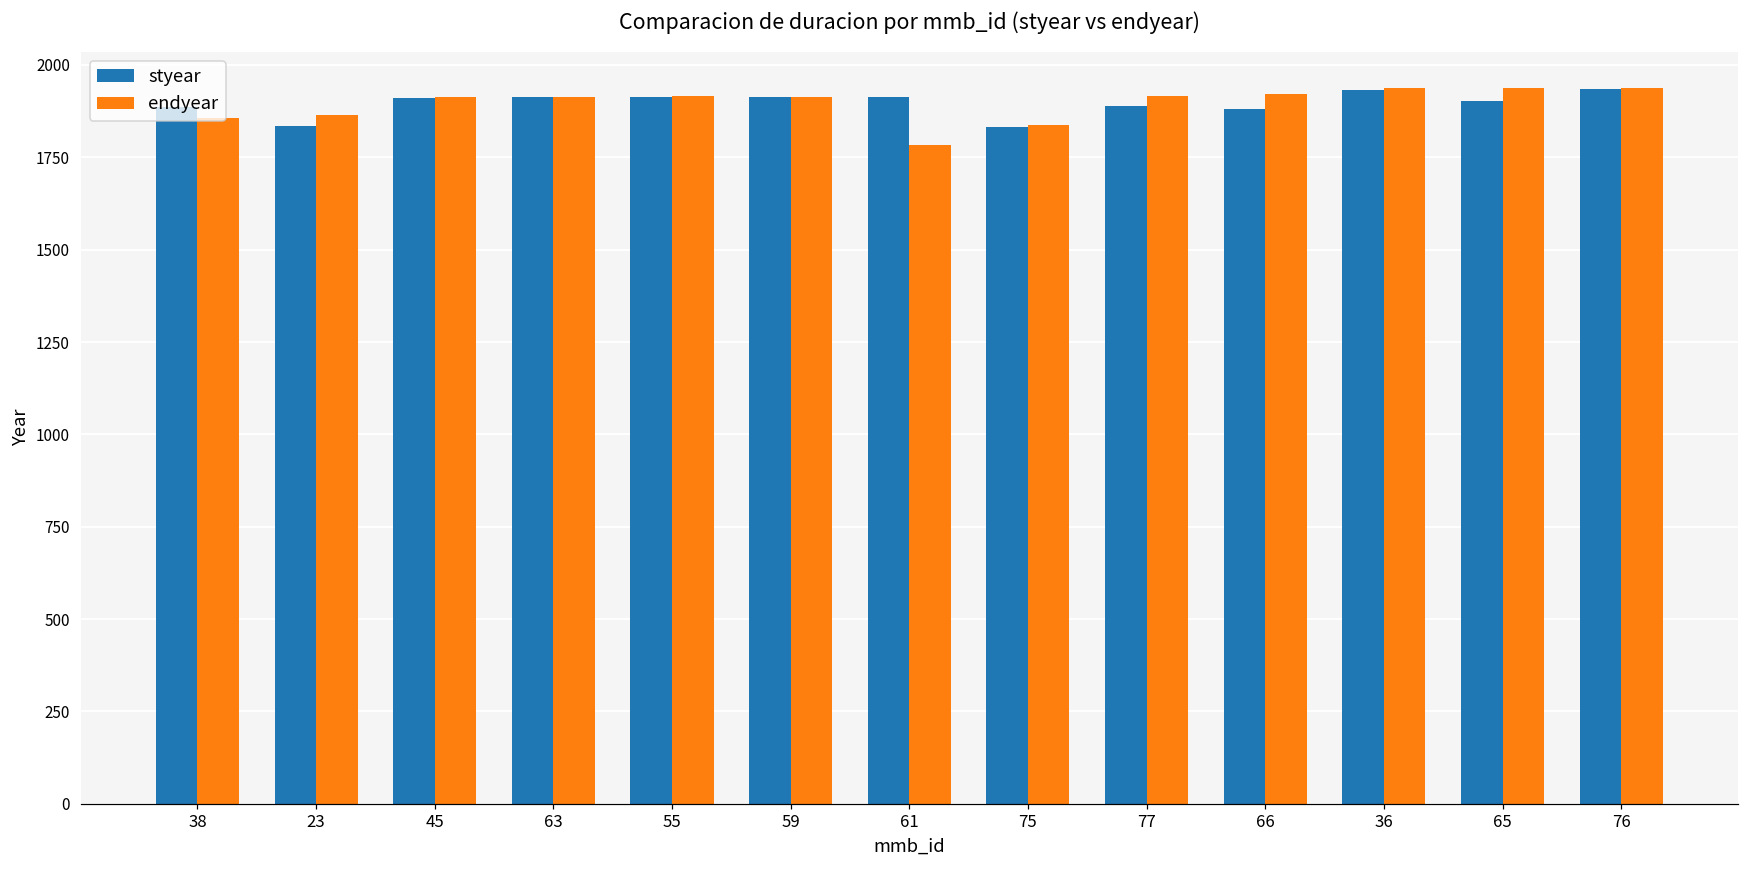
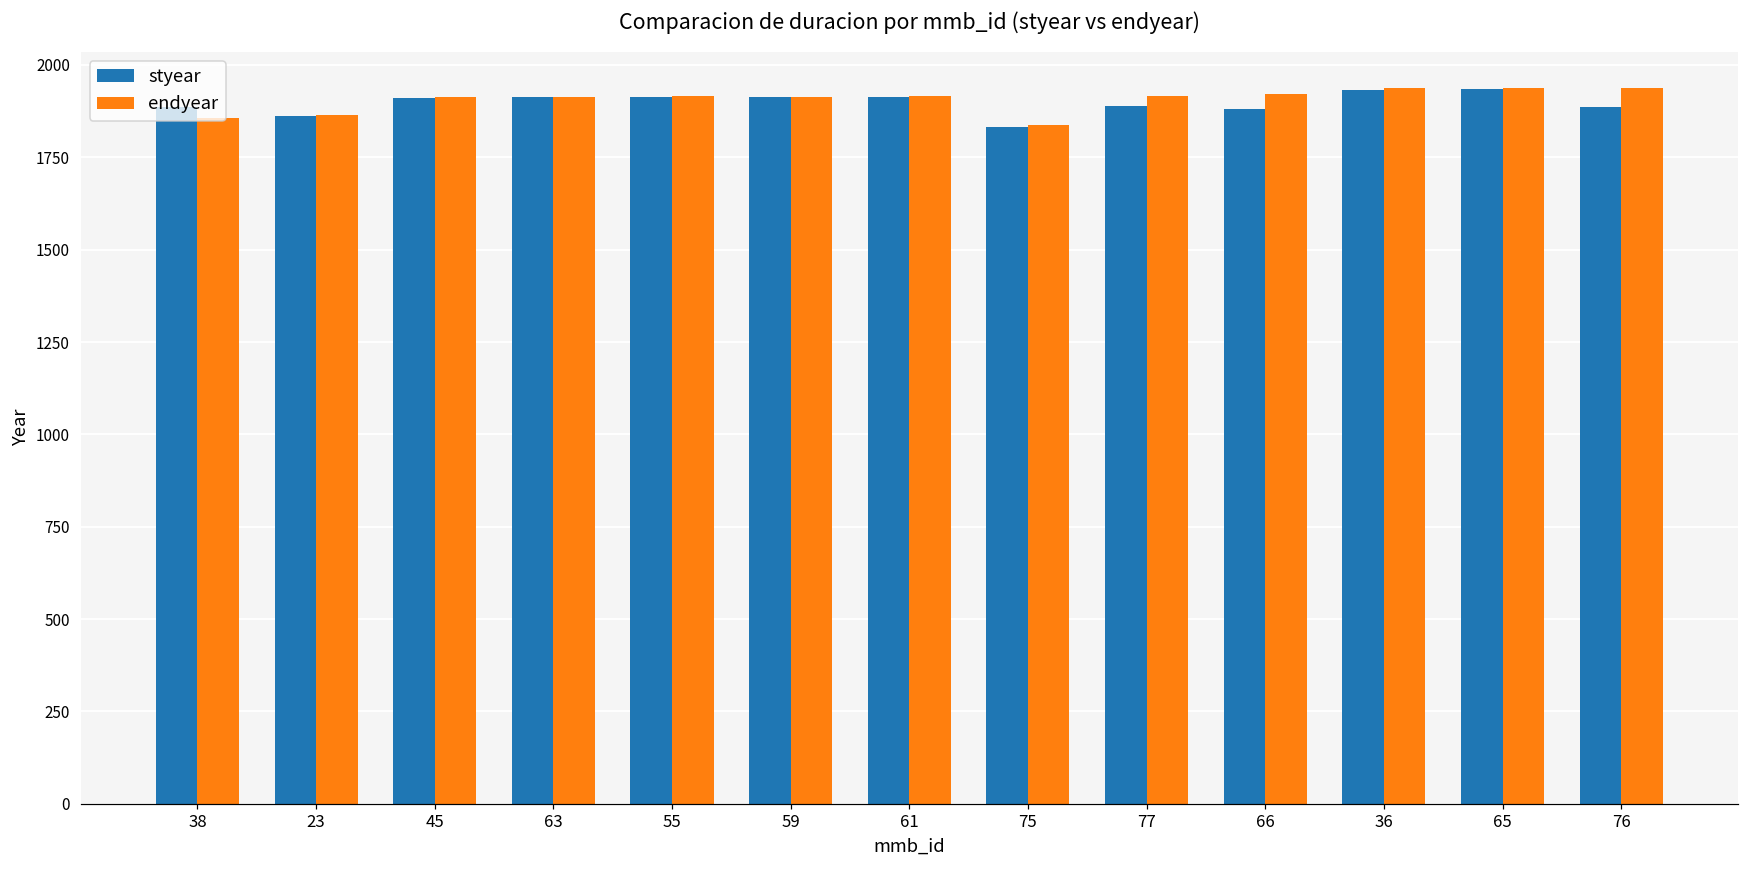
styear, 23: 1830 -> 1860
endyear, 61: 1780 -> 1920
styear, 65: 1900 -> 1930
styear, 76: 1930 -> 1890
